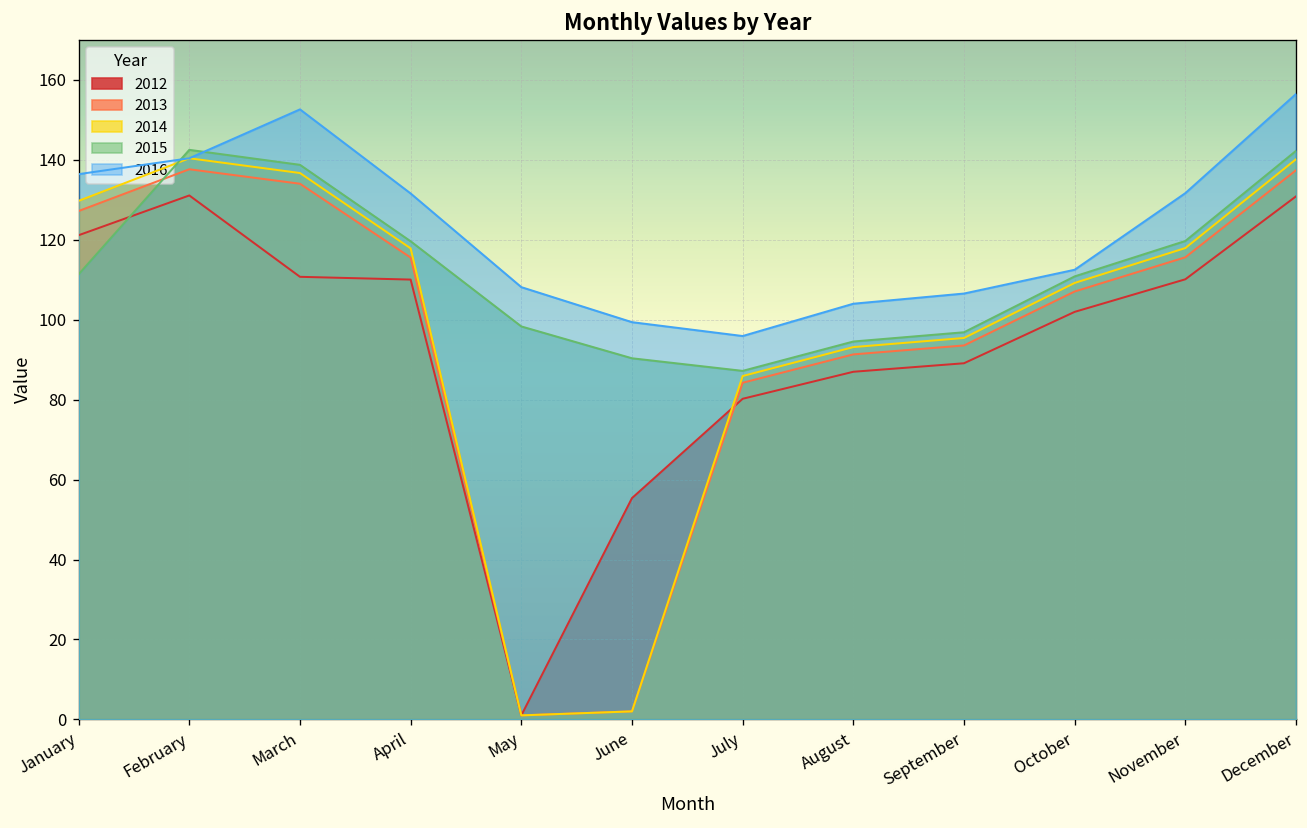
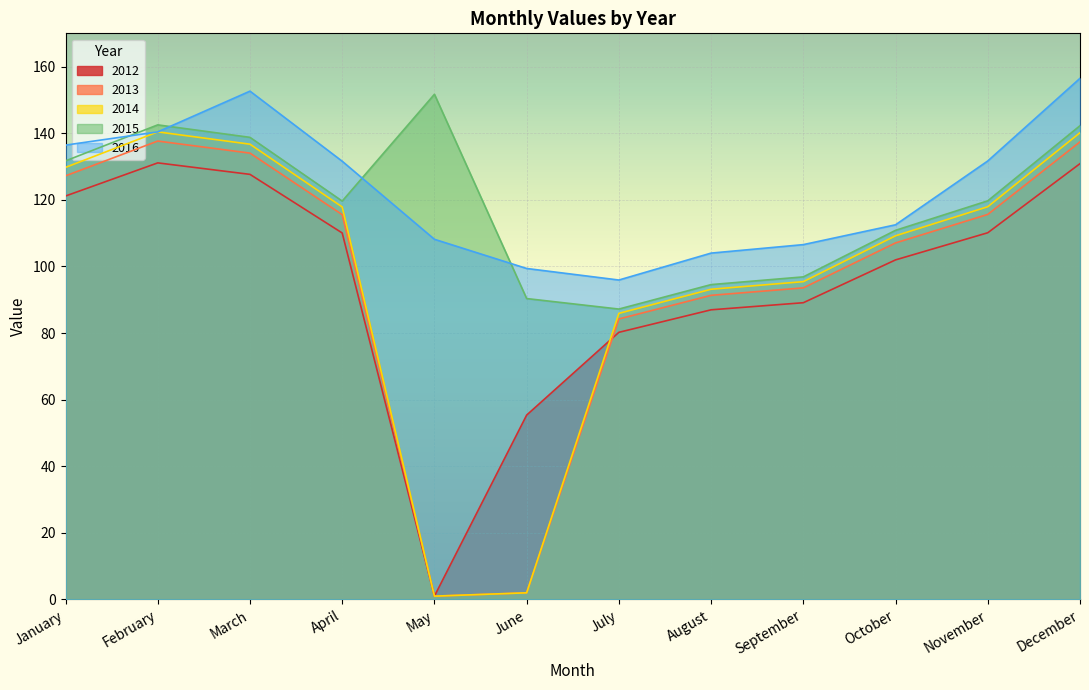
2015, January: 111 -> 132
2012, March: 111 -> 128
2015, May: 98 -> 152
